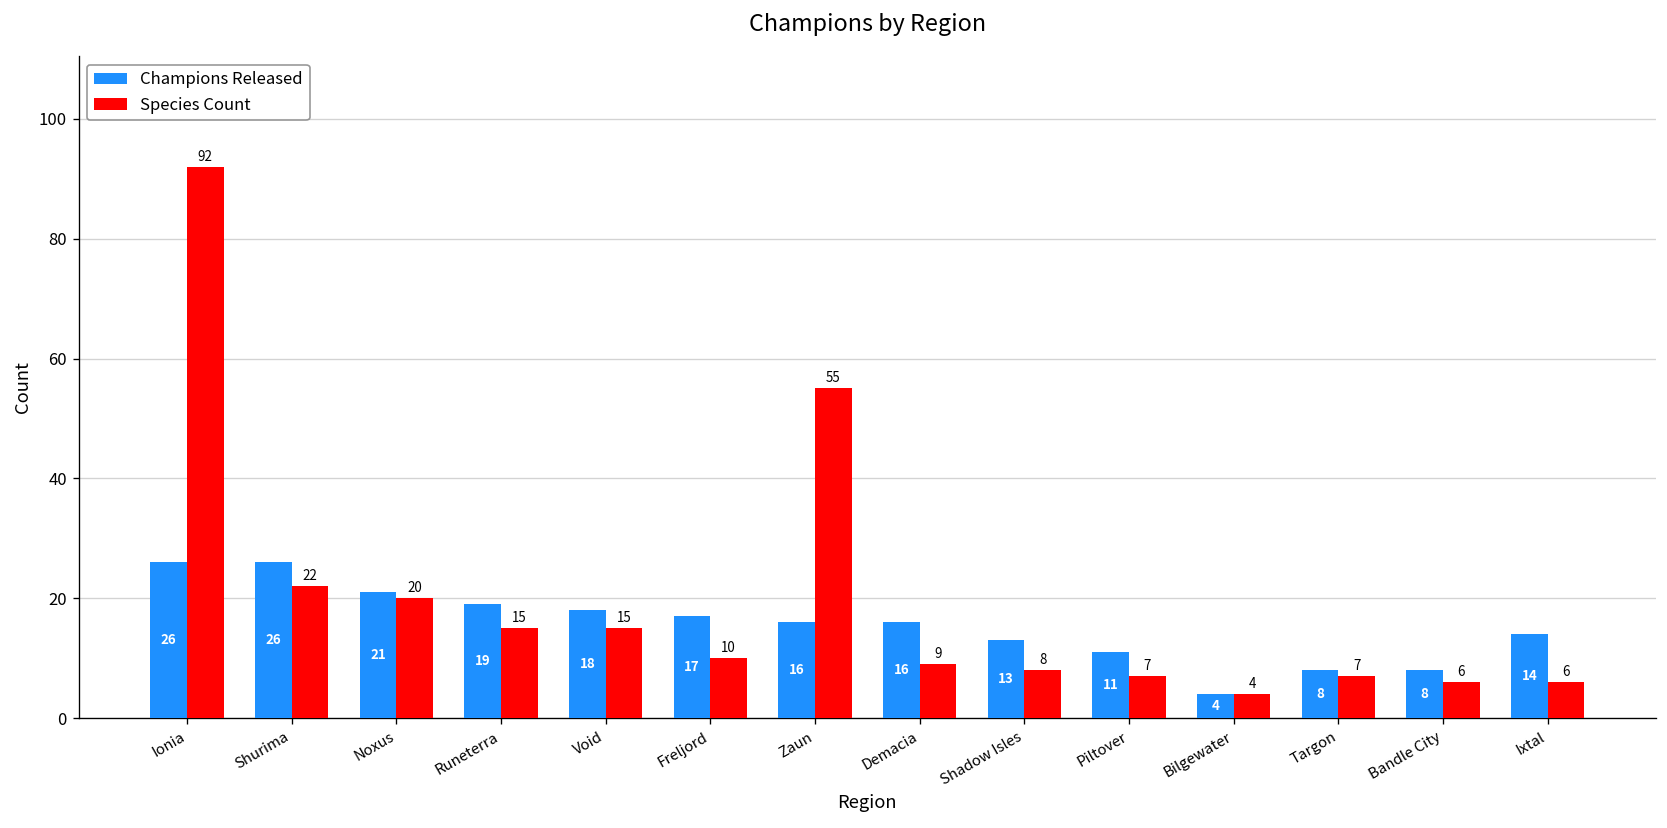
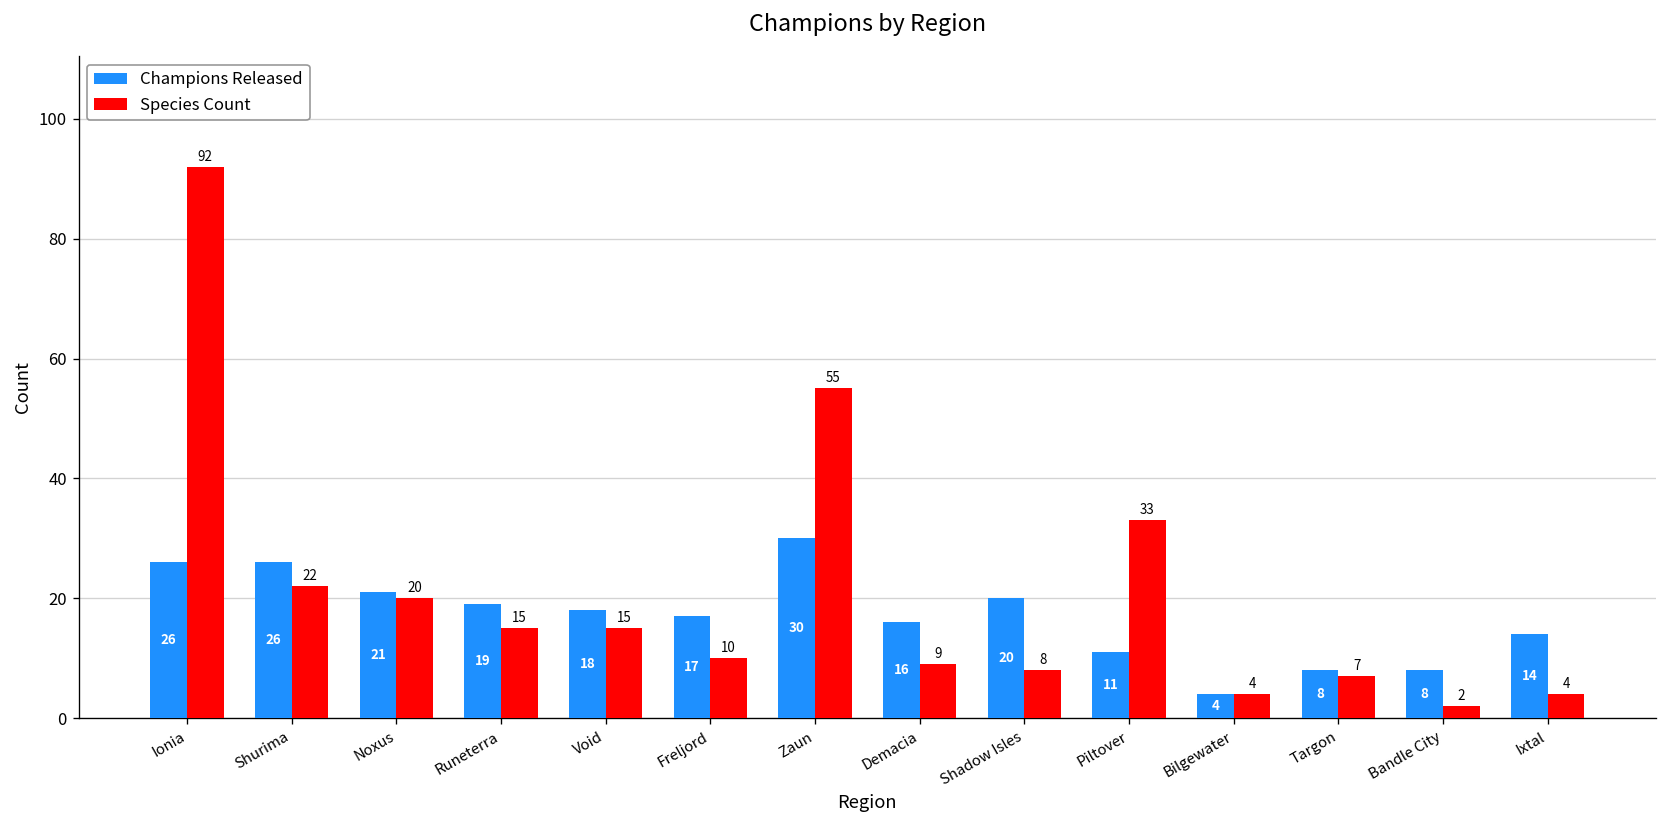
Champions Released, Zaun: 16 -> 30
Champions Released, Shadow Isles: 13 -> 20
Species Count, Piltover: 7 -> 33
Species Count, Bandle City: 6 -> 2
Species Count, Ixtal: 6 -> 4
